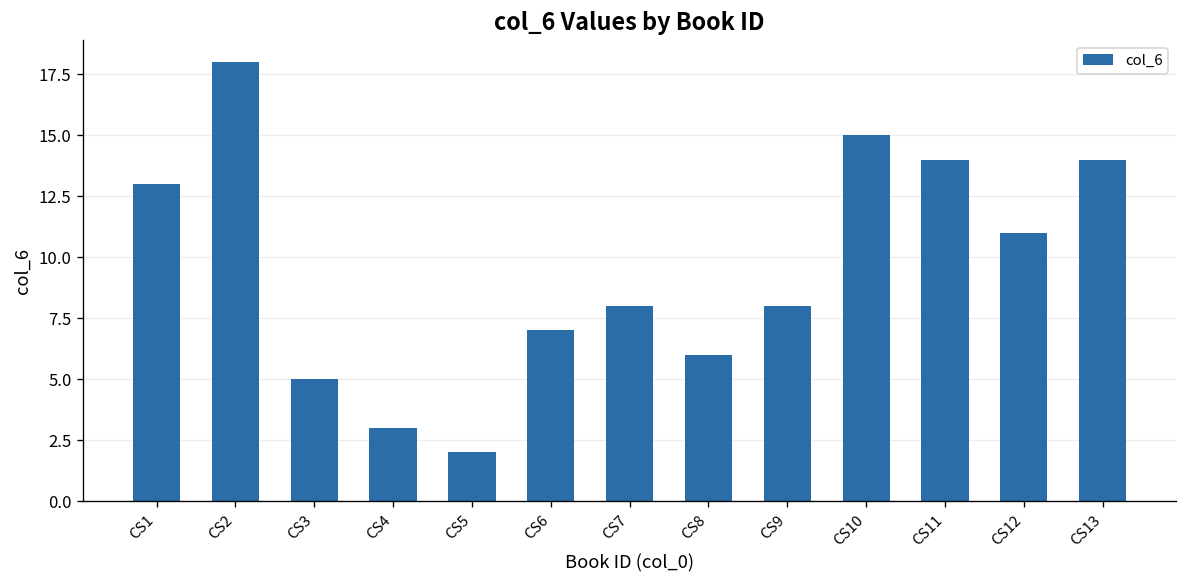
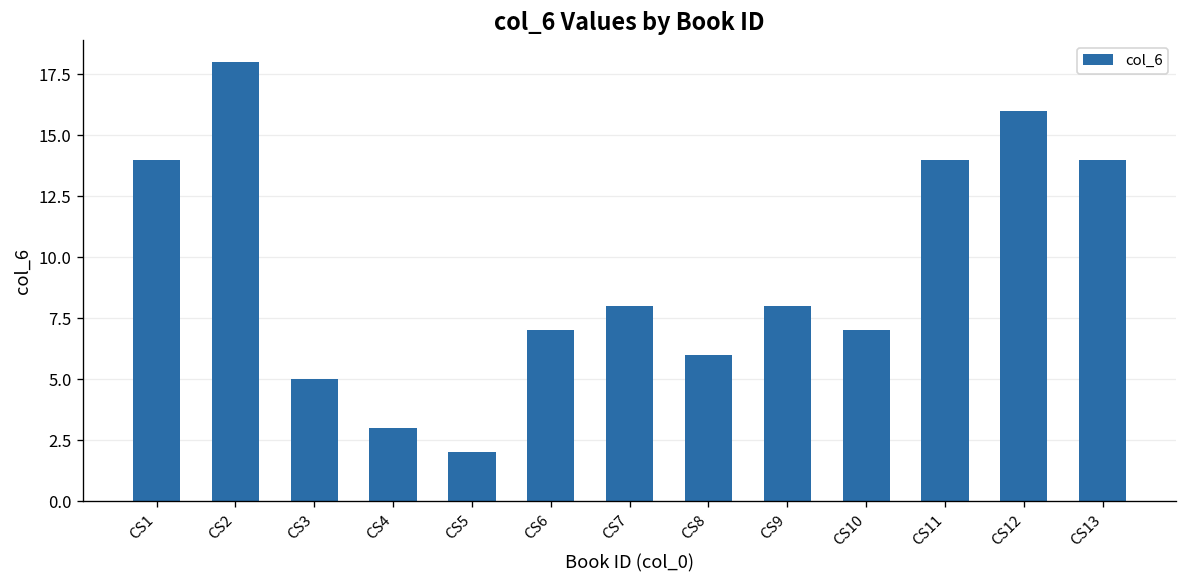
CS1: 13 -> 14
CS10: 15 -> 7
CS12: 11 -> 16
